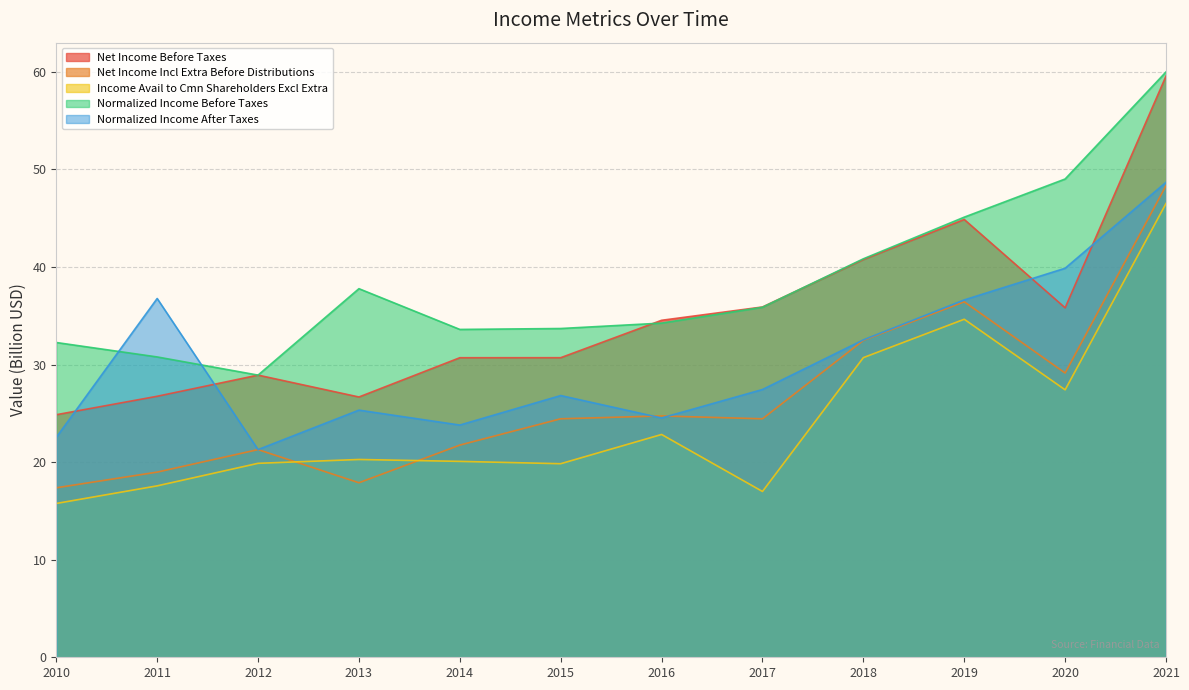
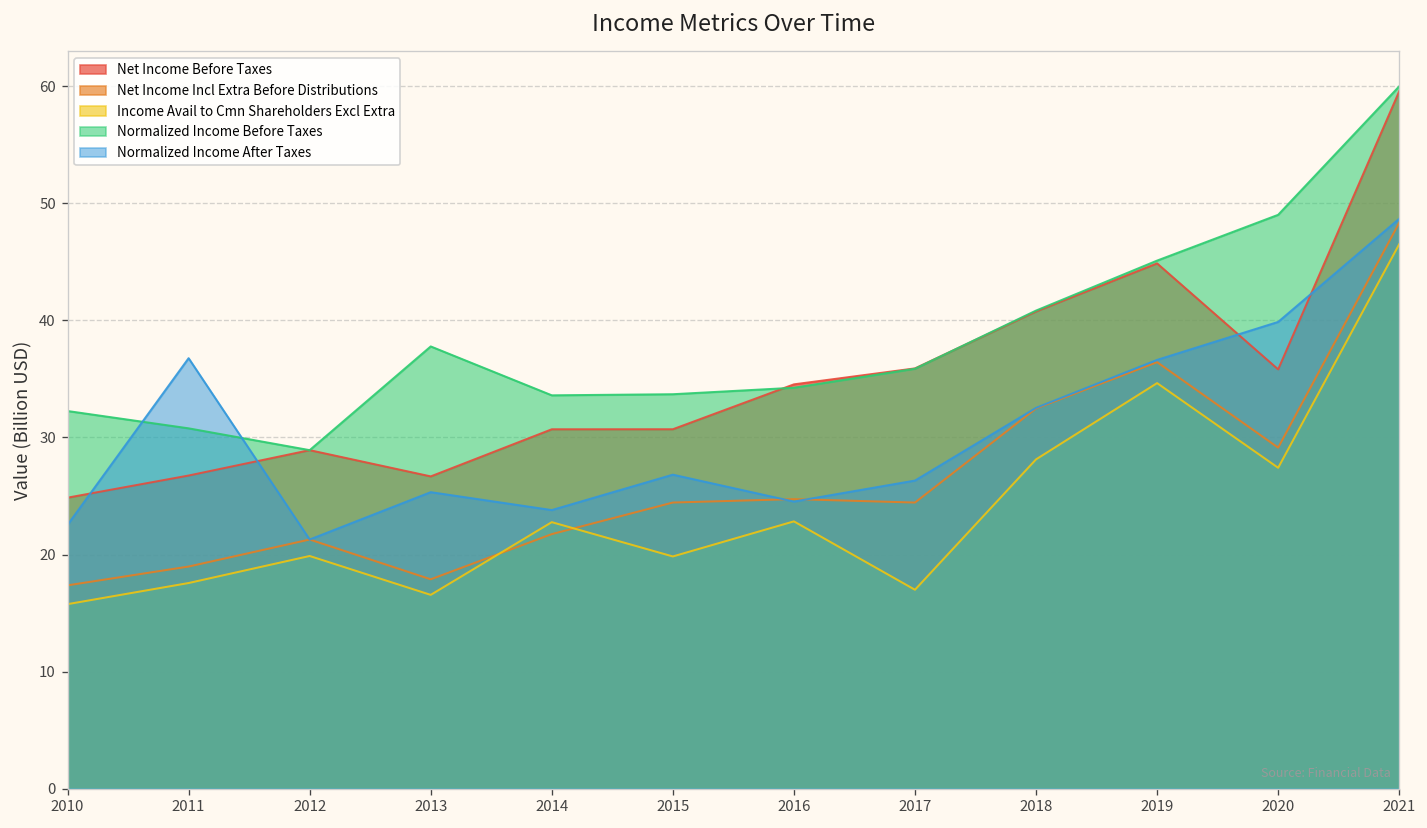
Income Avail to Cmn Shareholders Excl Extra, 2013: 20 -> 17
Income Avail to Cmn Shareholders Excl Extra, 2014: 20 -> 23
Normalized Income After Taxes, 2017: 27 -> 26
Income Avail to Cmn Shareholders Excl Extra, 2018: 31 -> 28
